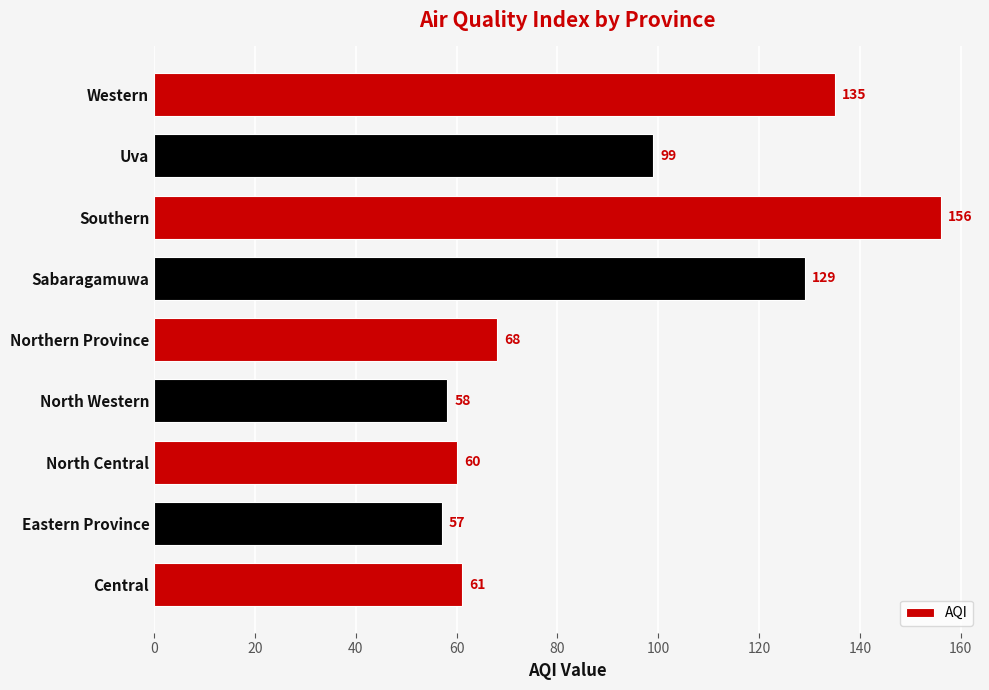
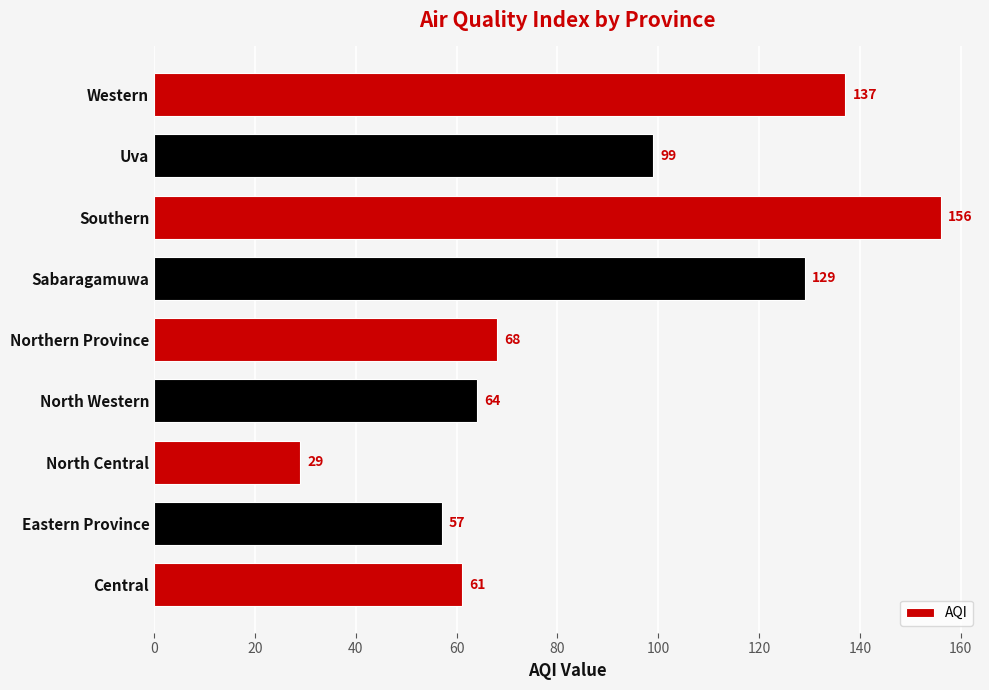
Western: 135 -> 137
North Western: 58 -> 64
North Central: 60 -> 29
